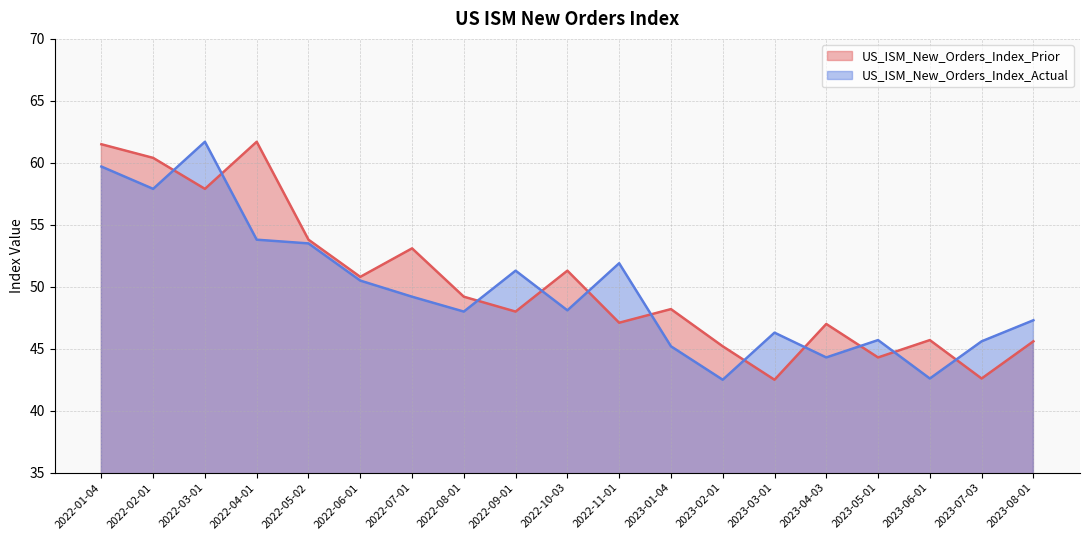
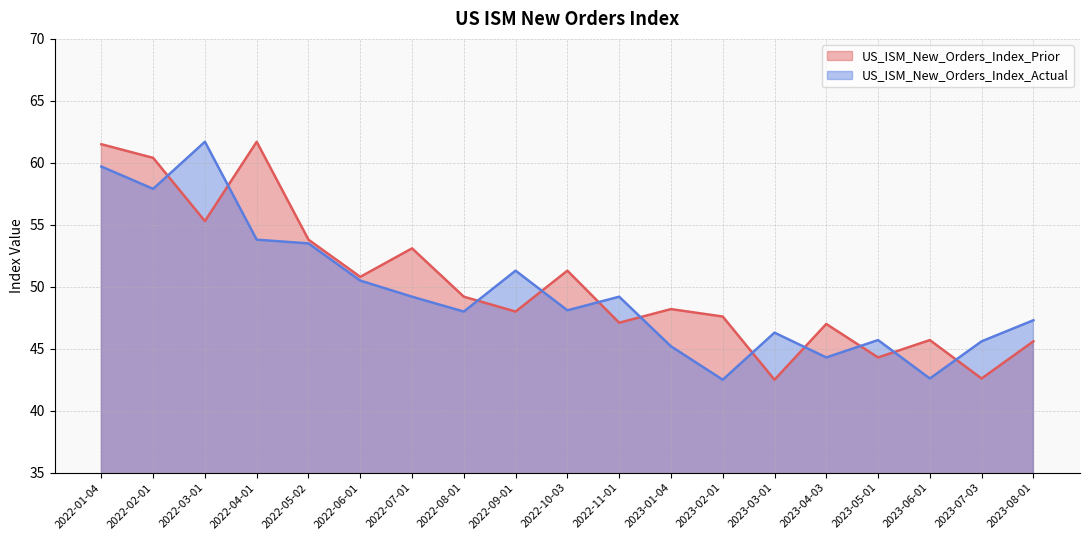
US_ISM_New_Orders_Index_Prior, 2022-03-01: 57.9 -> 55.3
US_ISM_New_Orders_Index_Actual, 2022-11-01: 51.9 -> 49.2
US_ISM_New_Orders_Index_Prior, 2023-02-01: 45.2 -> 47.6
